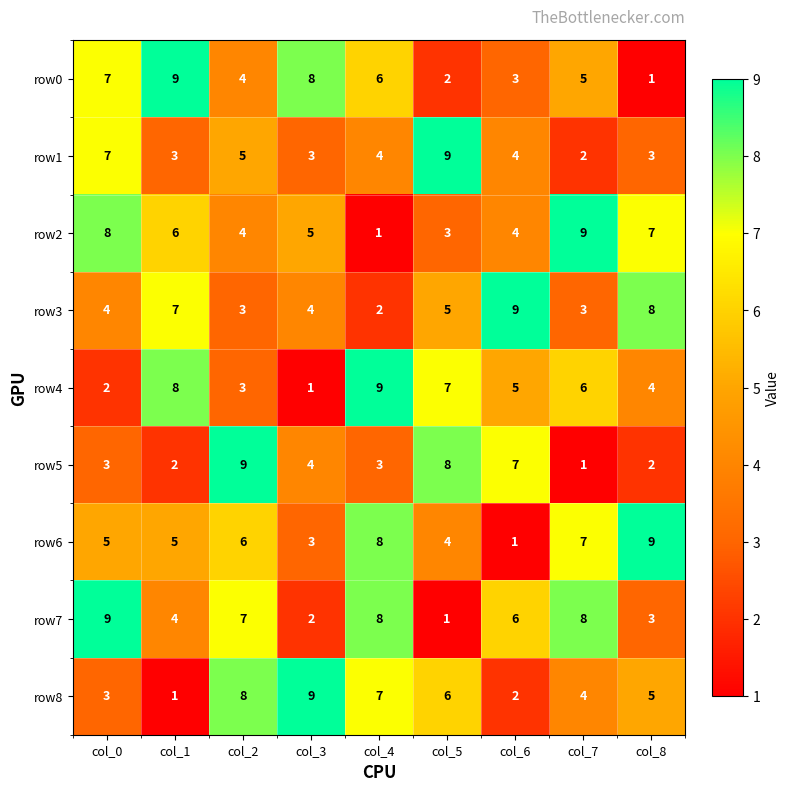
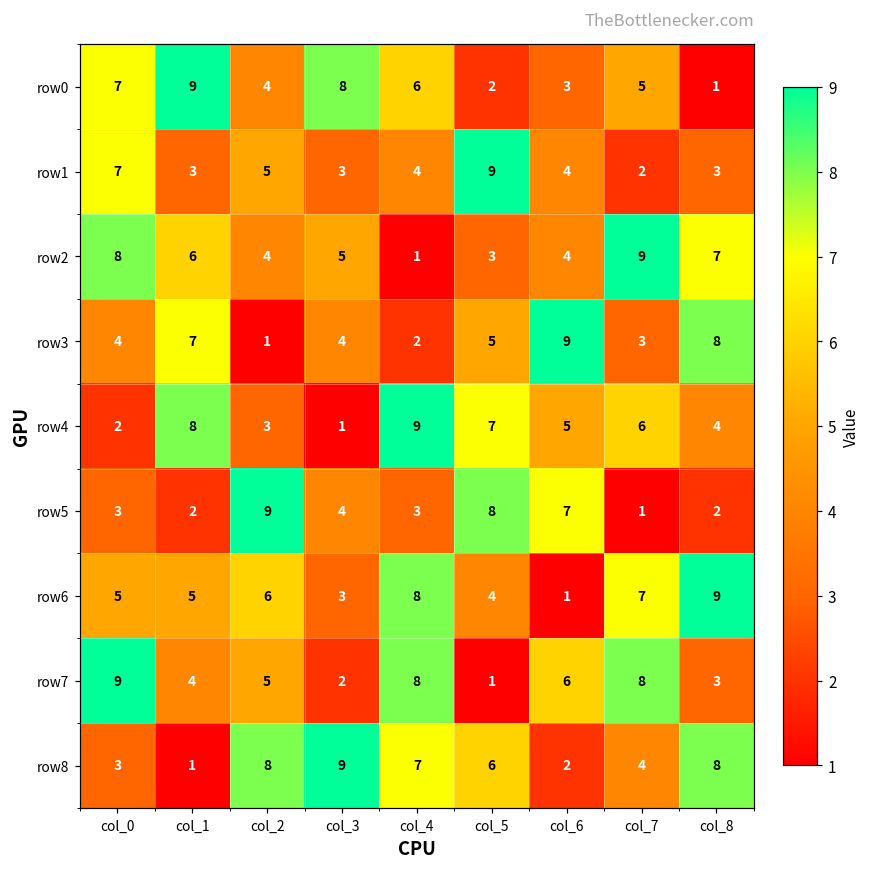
row3, col_2: 3 -> 1
row7, col_2: 7 -> 5
row8, col_8: 5 -> 8
